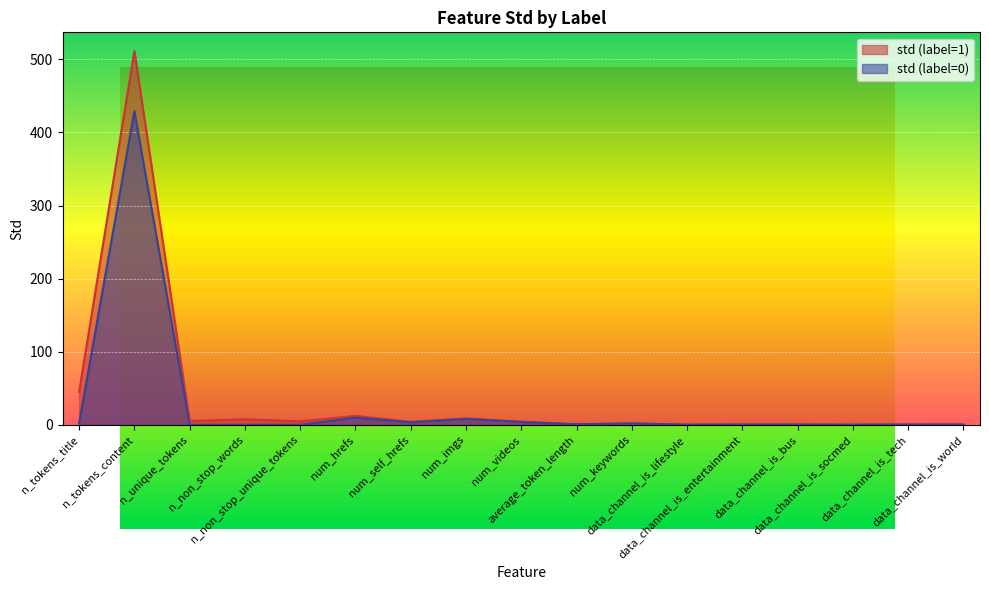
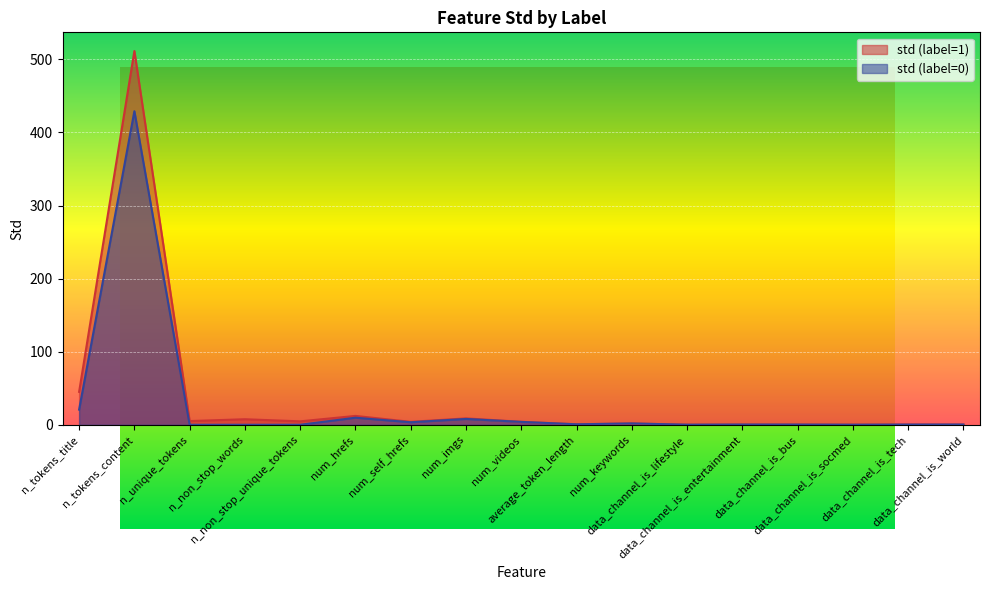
std (label=0), n_tokens_title: 0 -> 20
